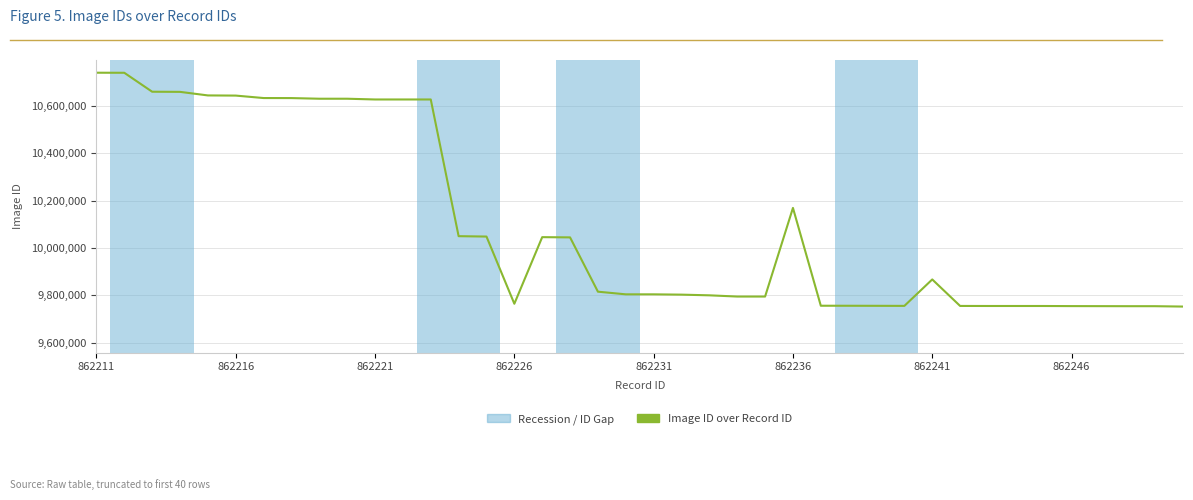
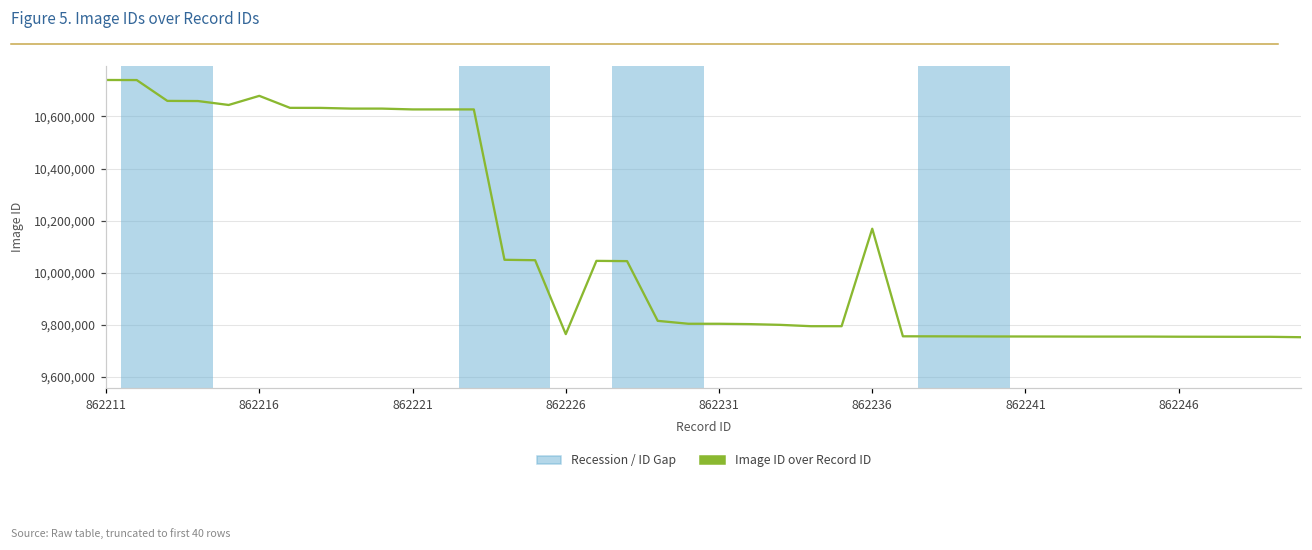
862216: 10,640,000 -> 10,680,000
862241: 9,870,000 -> 9,760,000
